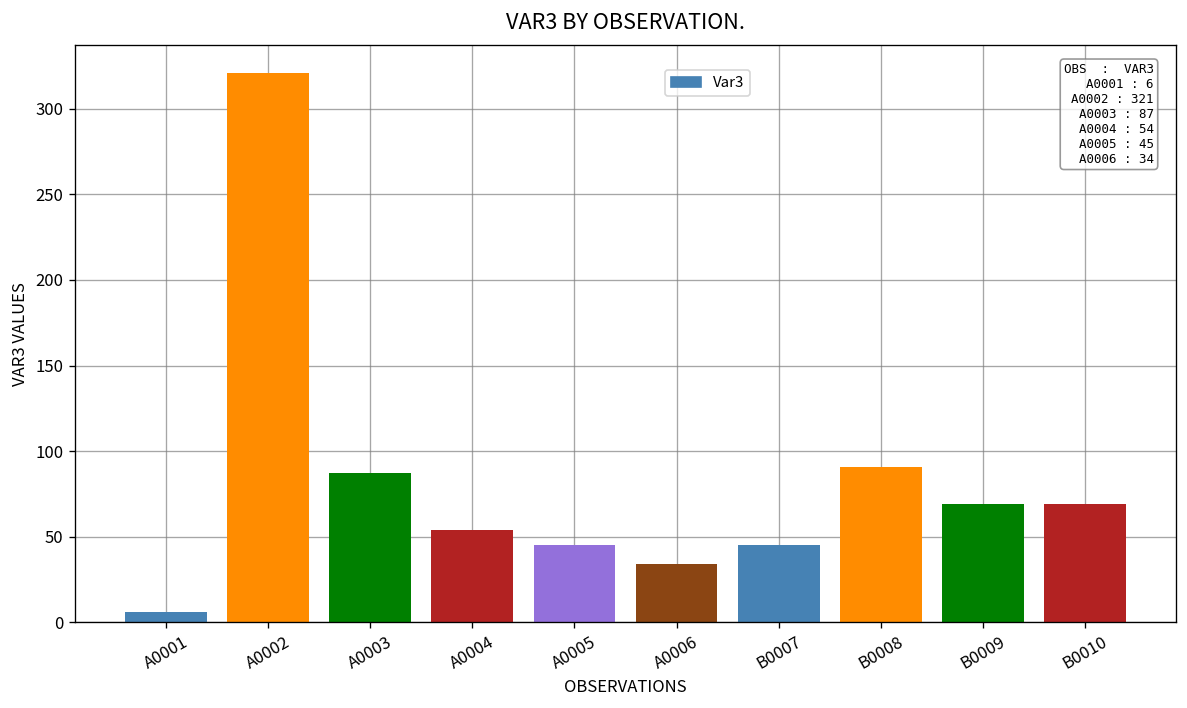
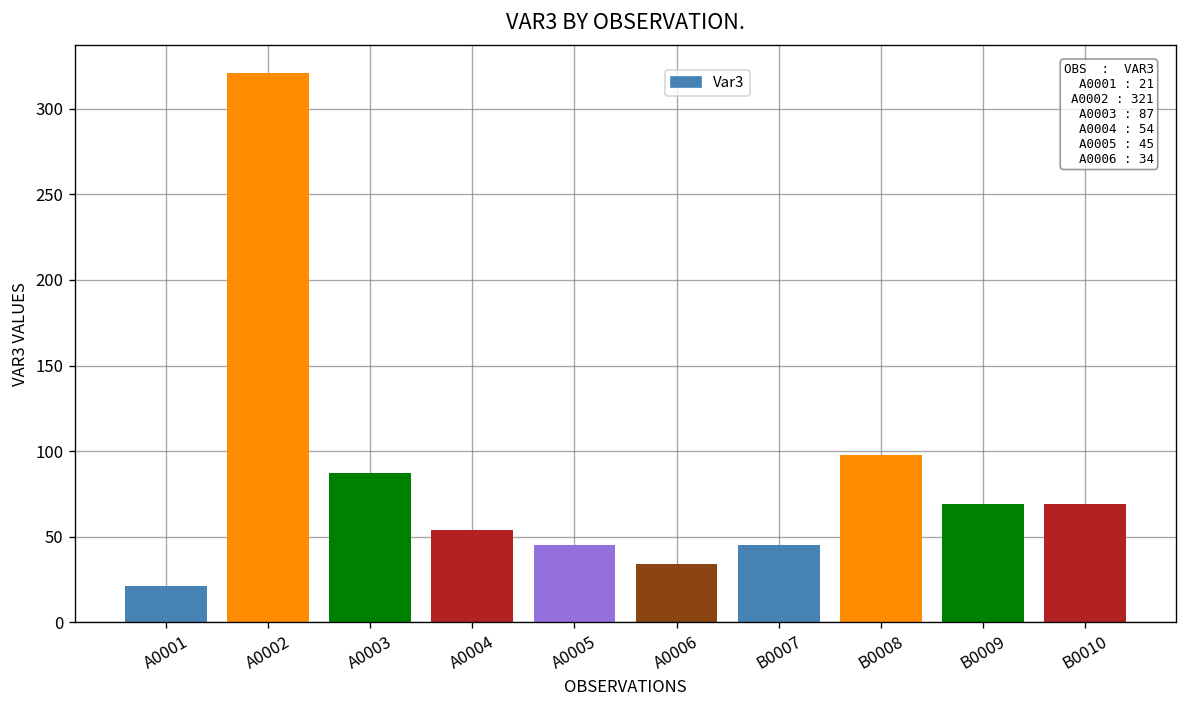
A0001: 6 -> 21
B0008: 91 -> 98
